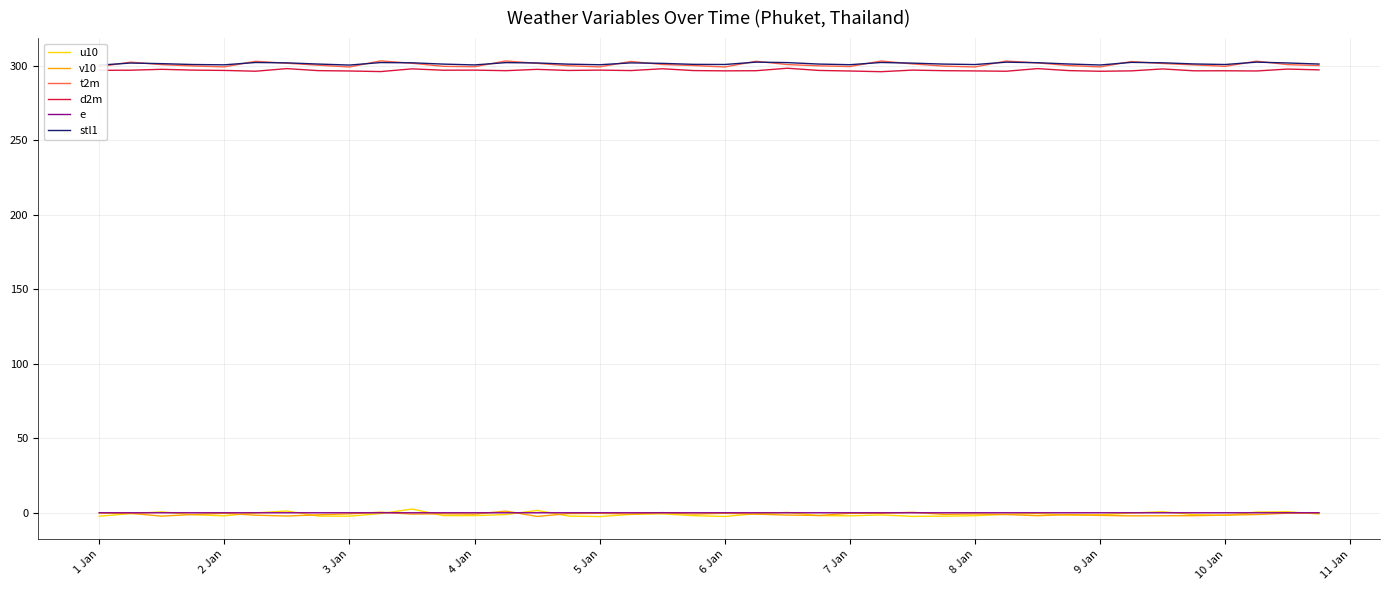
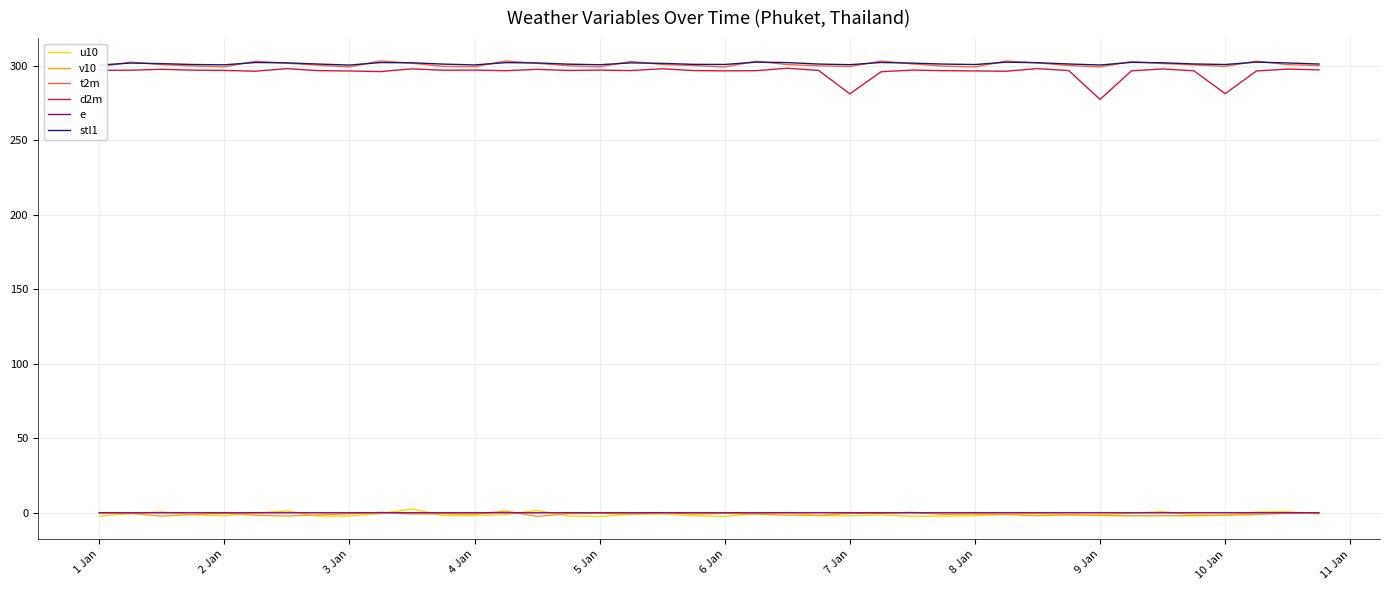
d2m, 7 Jan: 296 -> 281
d2m, 9 Jan: 296 -> 277
d2m, 10 Jan: 296 -> 281
